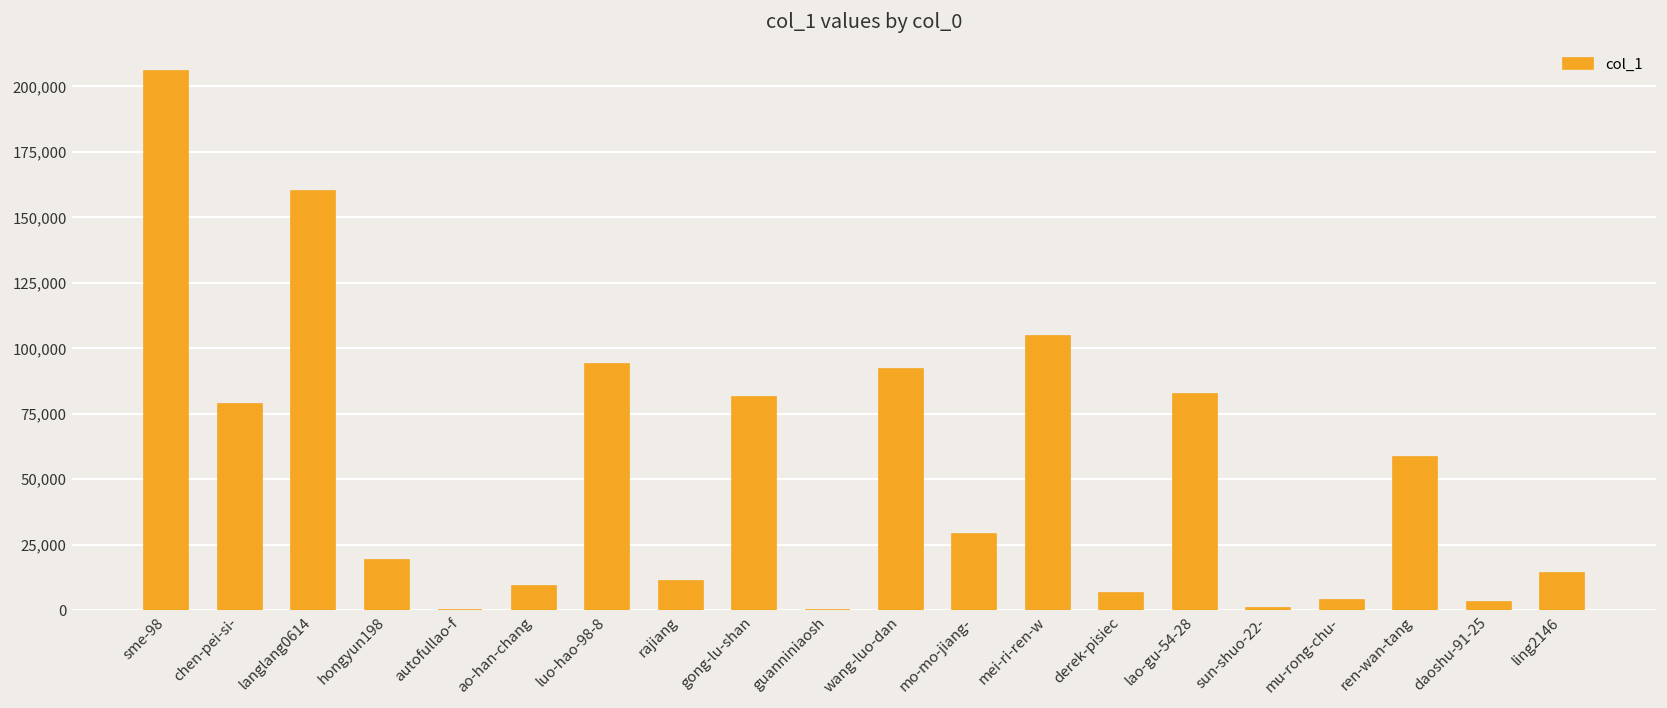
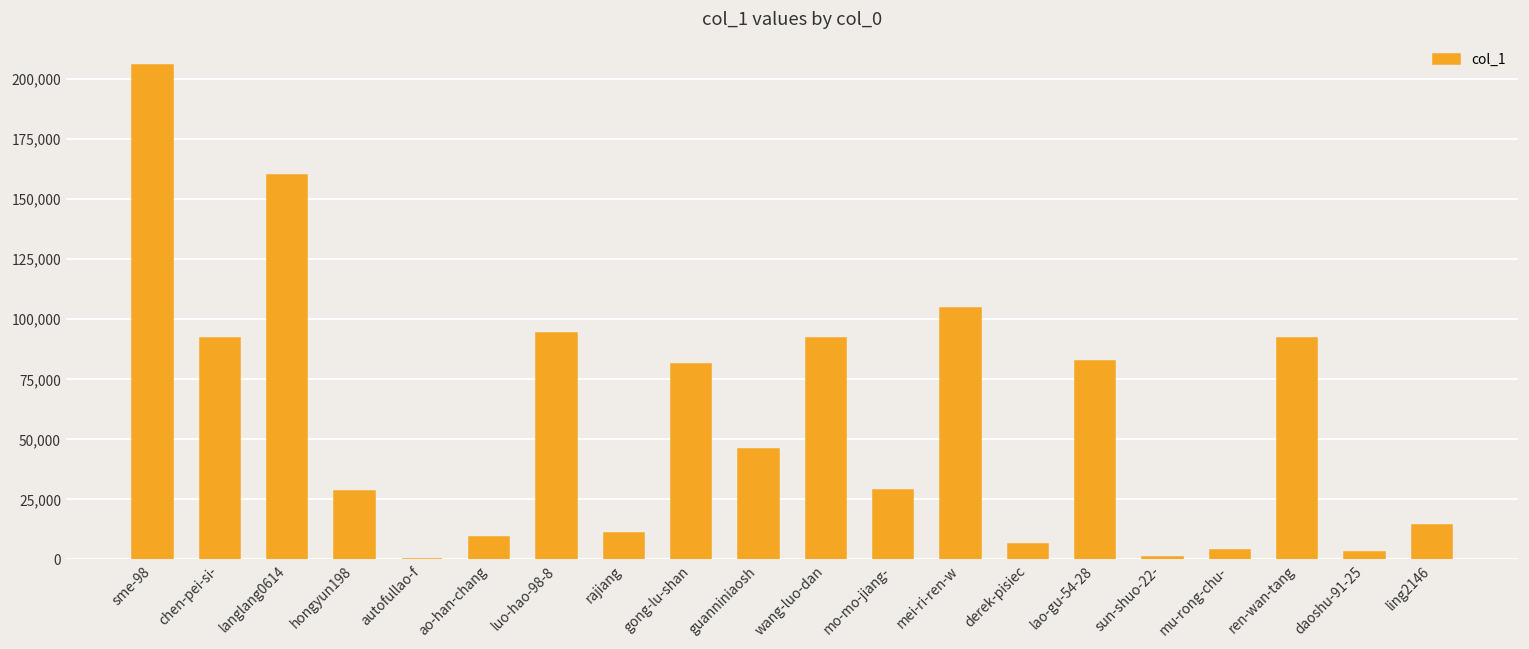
chen-pei-si-: 79,000 -> 92,000
hongyun198: 19,000 -> 28,000
guanniniaosh: 0 -> 46,000
ren-wan-tang: 58,000 -> 92,000
